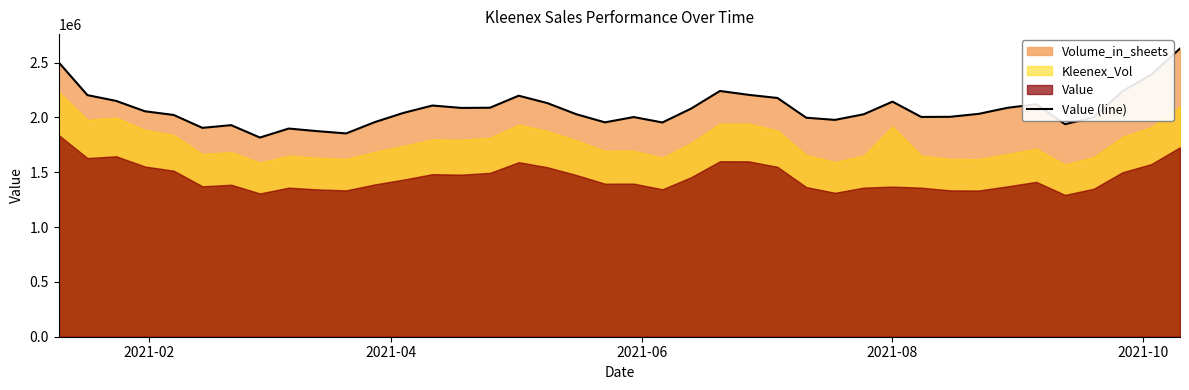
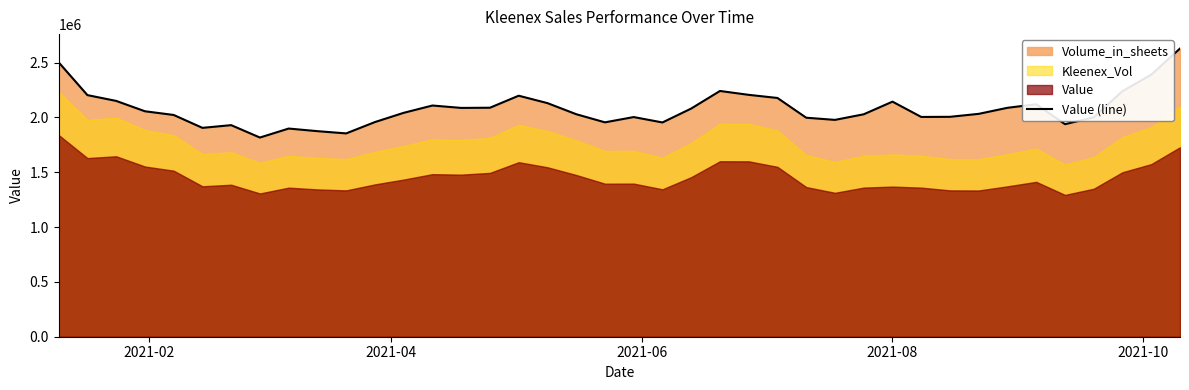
Kleenex_Vol, 2021-08: 1920000 -> 1660000
